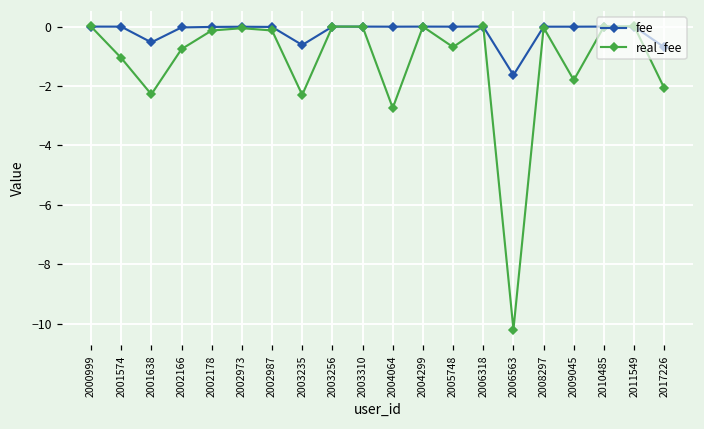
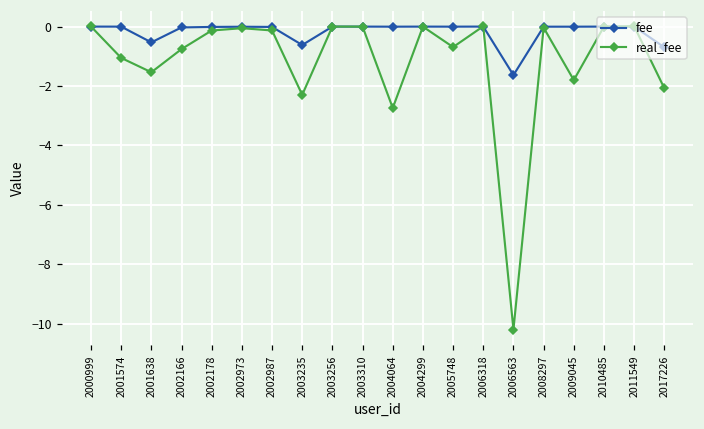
real_fee, 2001638: -2.3 -> -1.5
